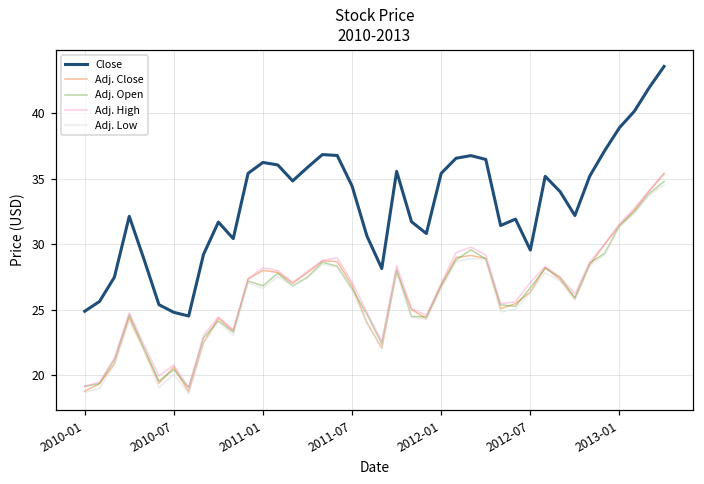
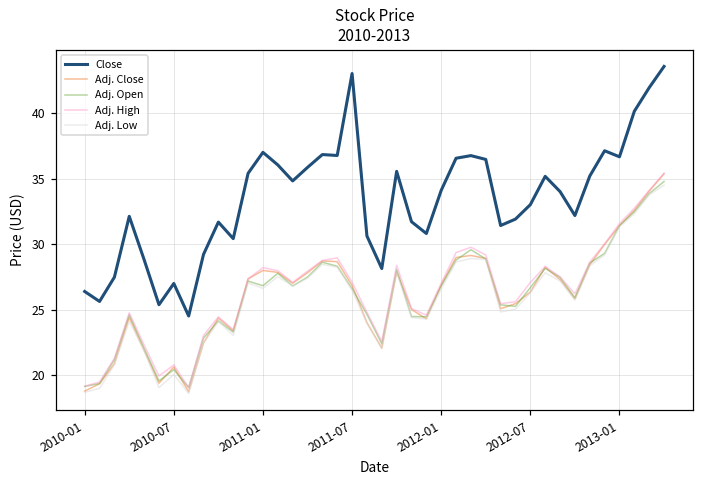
Close, 2010-01: 24.9 -> 26.4
Close, 2010-07: 24.8 -> 27.0
Close, 2011-01: 36.2 -> 37.0
Close, 2011-07: 34.4 -> 43.0
Close, 2012-01: 35.4 -> 34.1
Close, 2012-07: 29.6 -> 33.0
Close, 2013-01: 38.9 -> 36.7
